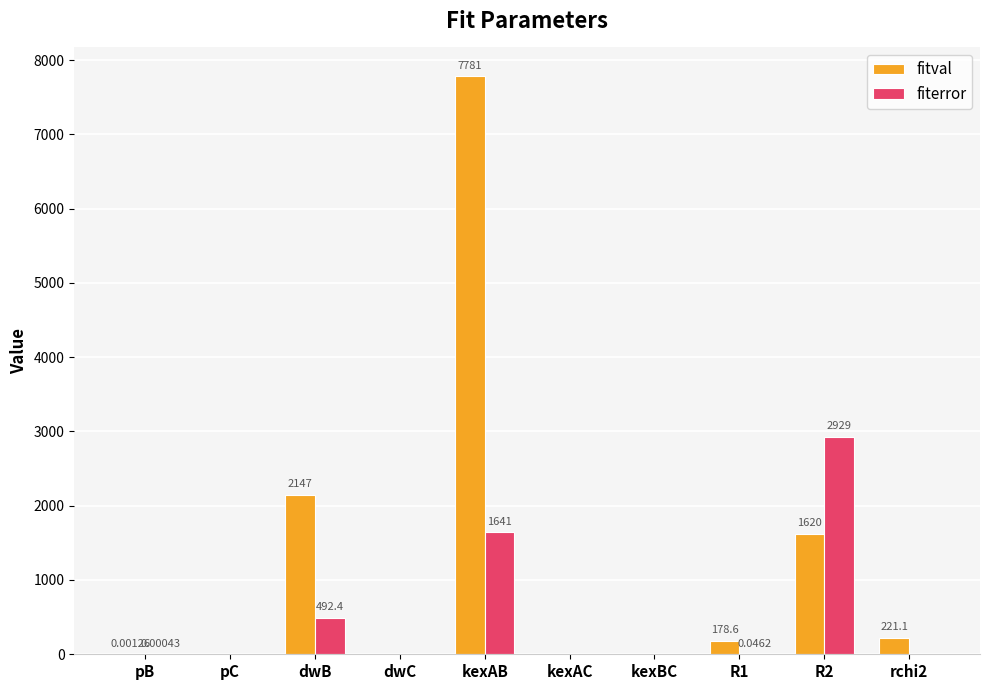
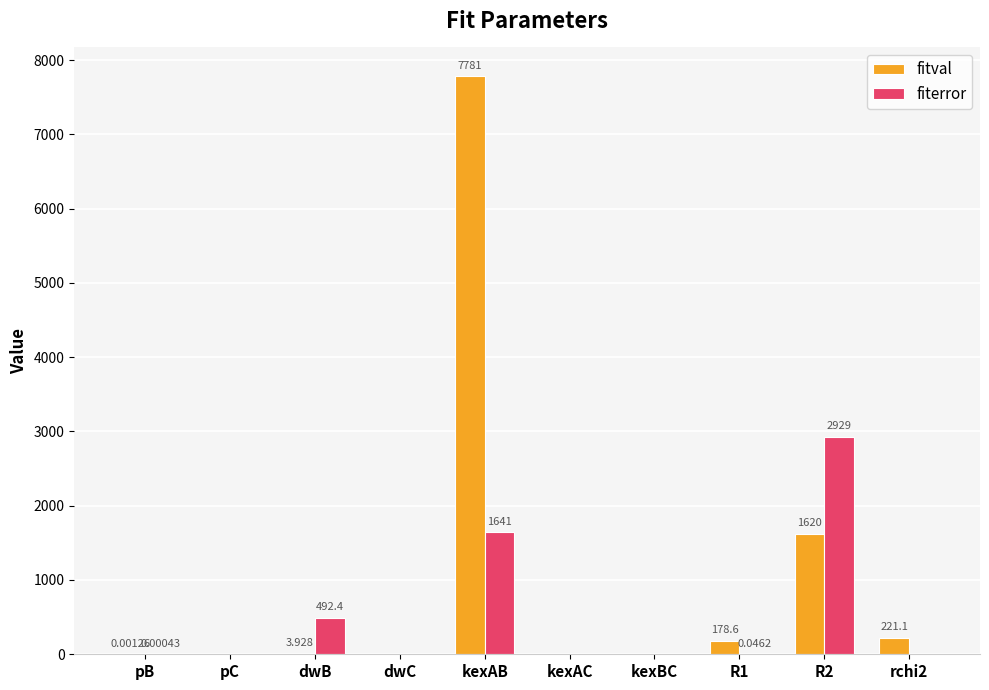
fitval, dwB: 2147 -> 3.928
